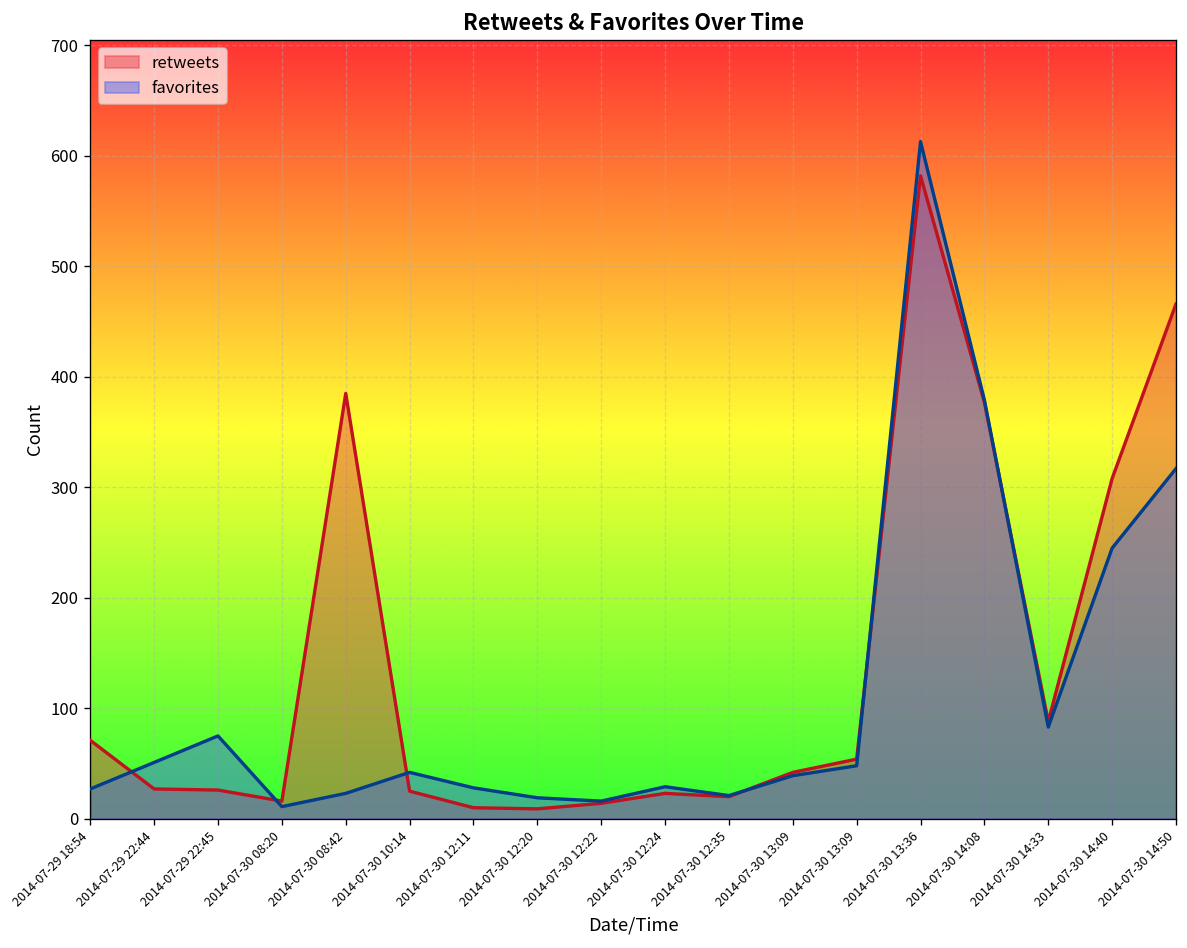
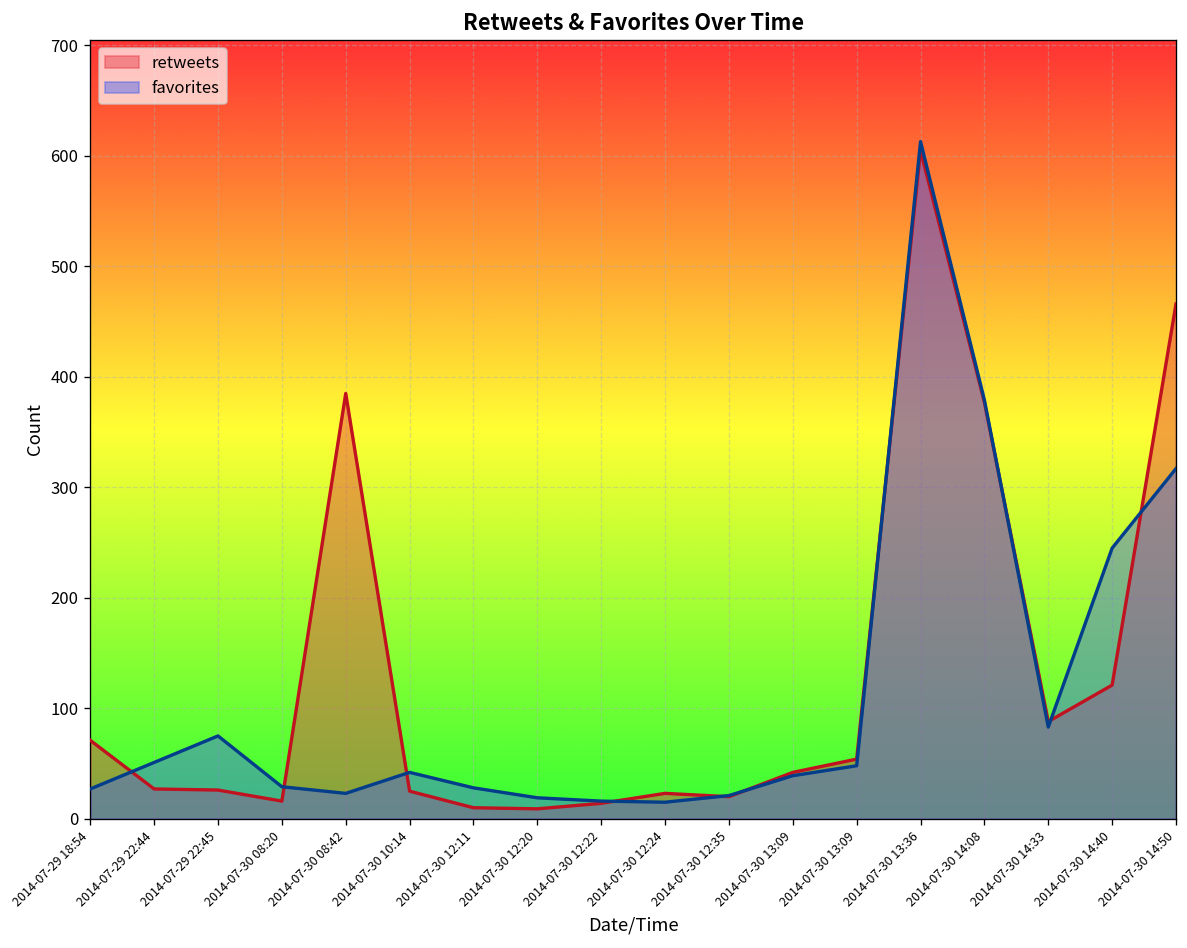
favorites, 2014-07-30 08:20: 10 -> 30
favorites, 2014-07-30 12:24: 30 -> 20
retweets, 2014-07-30 13:36: 580 -> 610
retweets, 2014-07-30 14:40: 310 -> 120
